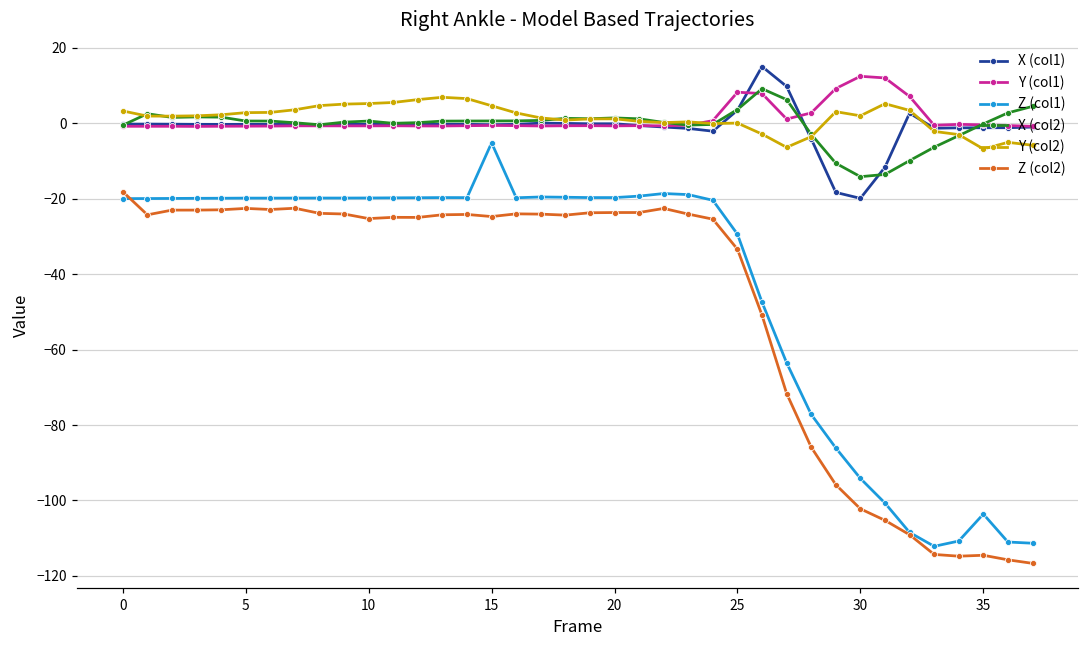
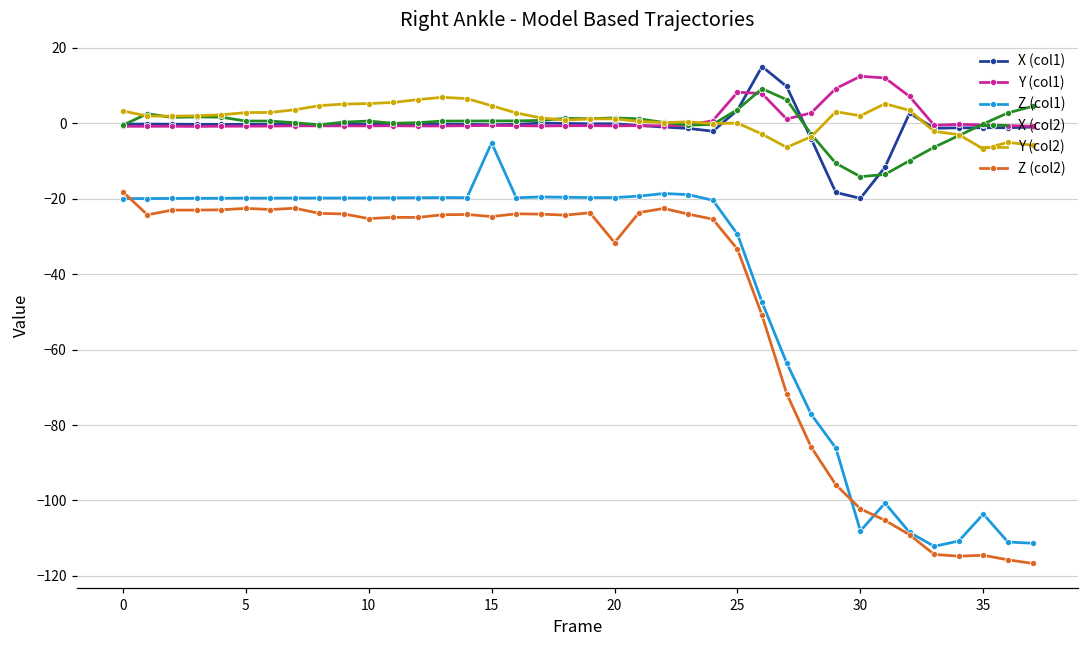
Z (col2), 20: -24 -> -32
Z (col1), 30: -94 -> -108
